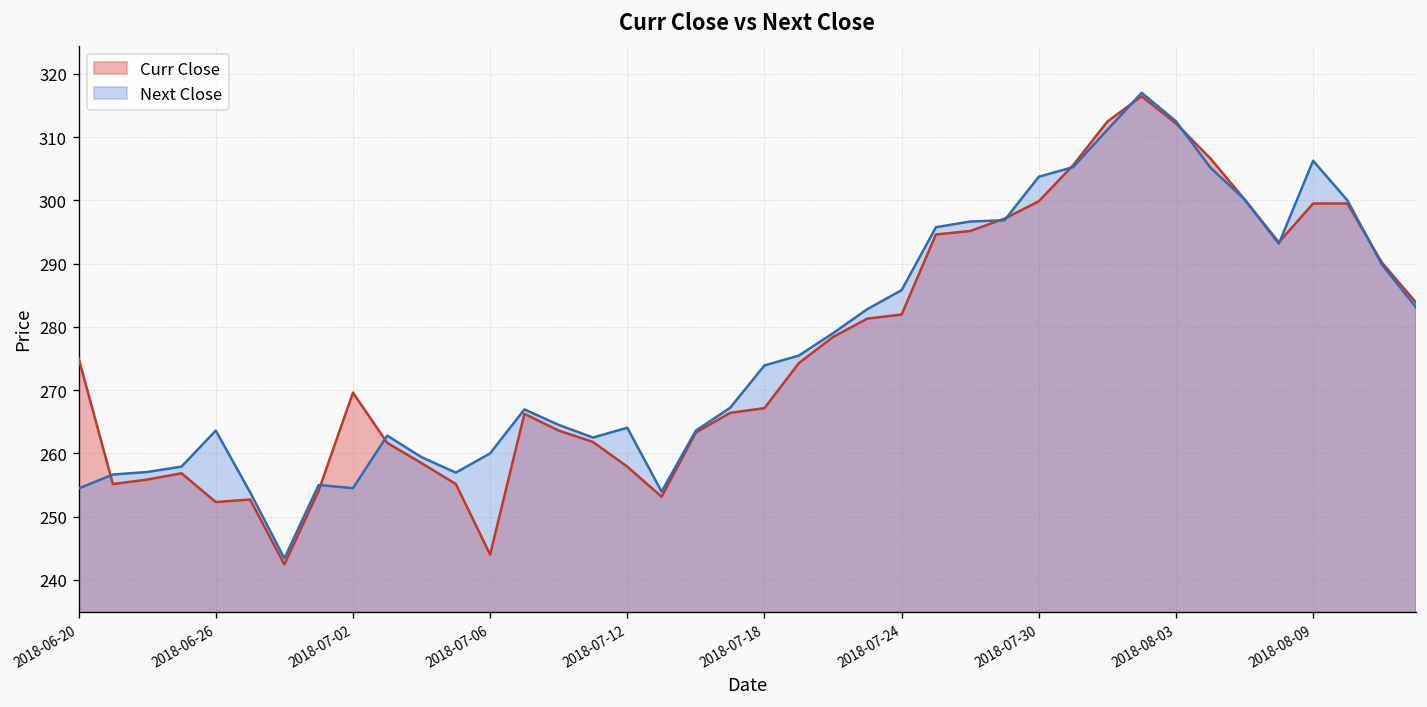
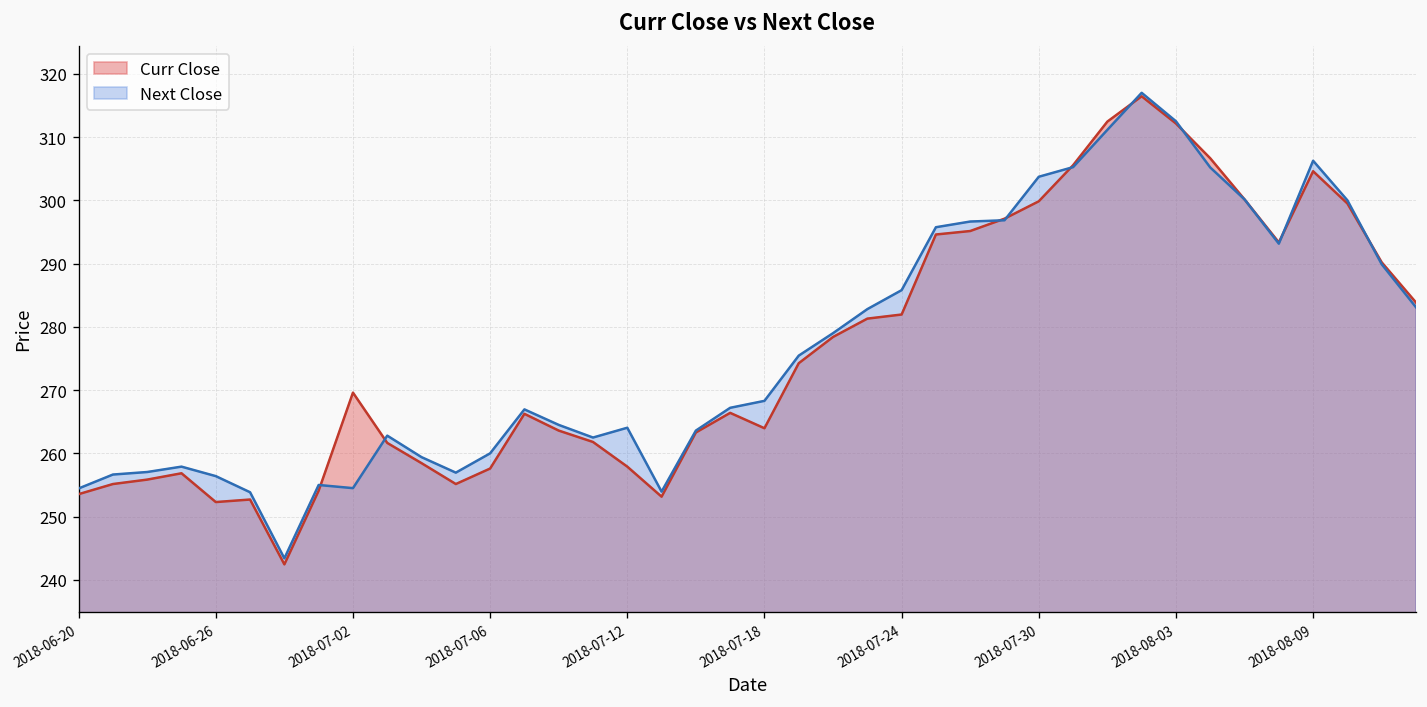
Curr Close, 2018-06-20: 275 -> 254
Next Close, 2018-06-26: 264 -> 256
Curr Close, 2018-07-06: 244 -> 258
Curr Close, 2018-07-18: 267 -> 264
Next Close, 2018-07-18: 274 -> 268
Curr Close, 2018-08-09: 300 -> 305
